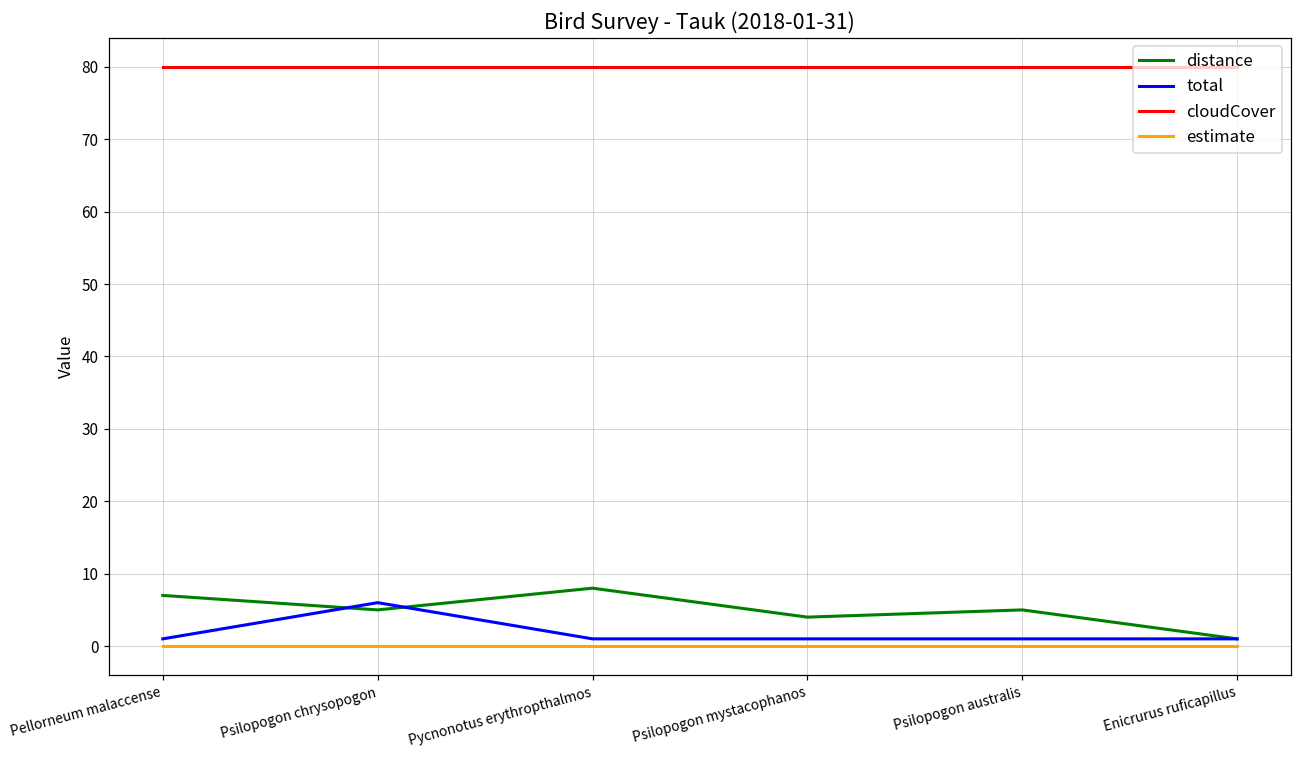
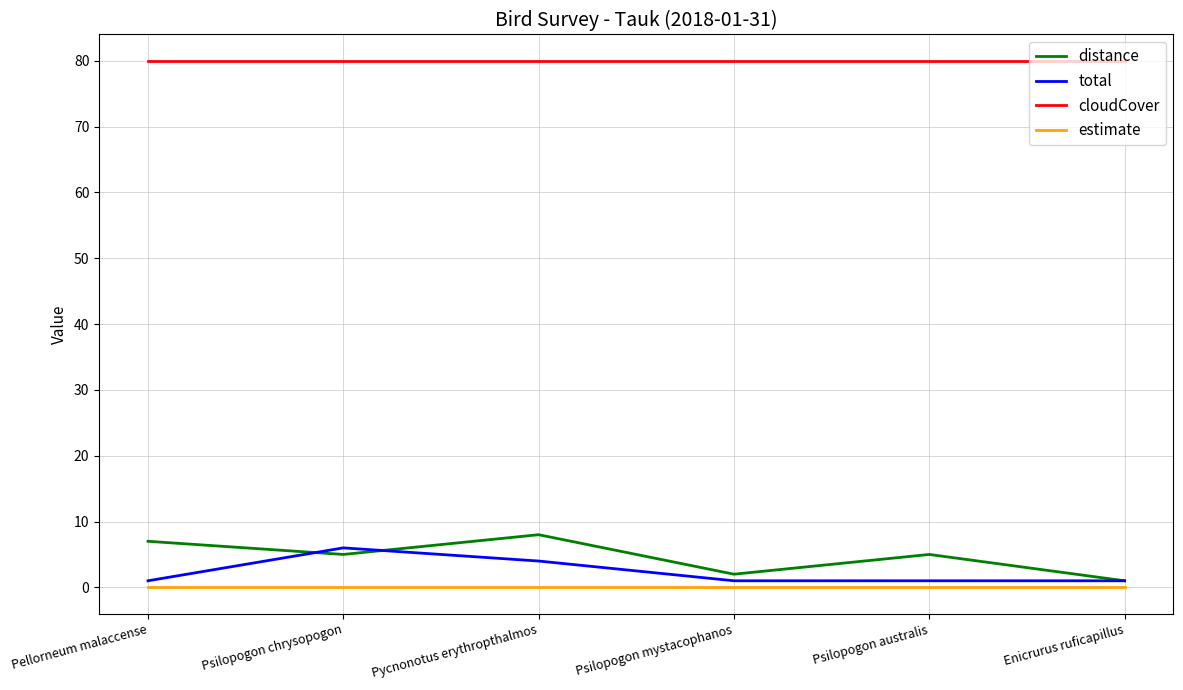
total, Pycnonotus erythropthalmos: 1 -> 4
distance, Psilopogon mystacophanos: 4 -> 2
